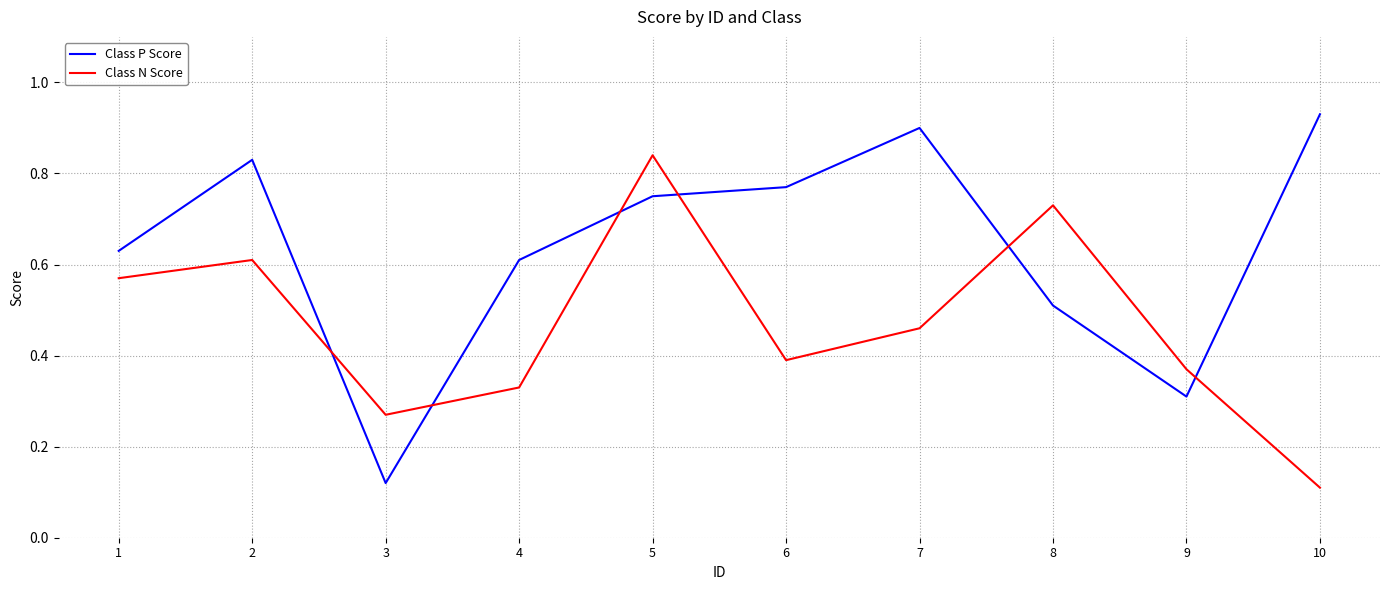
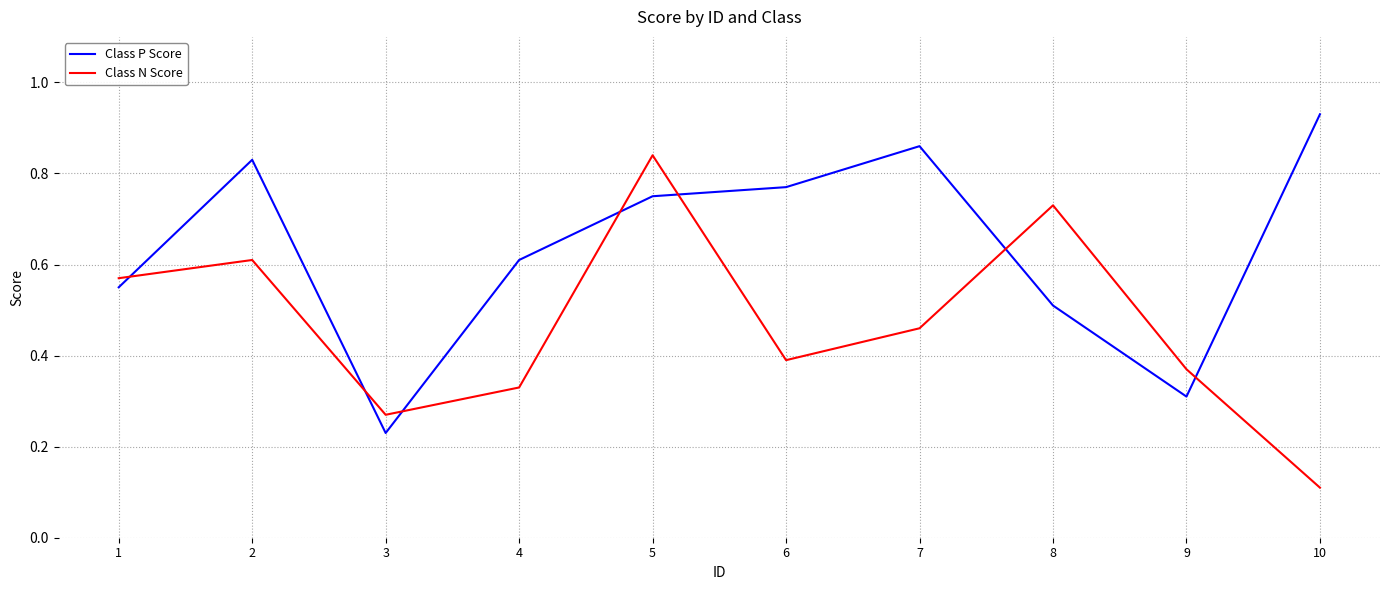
Class P Score, 1: 0.63 -> 0.55
Class P Score, 3: 0.12 -> 0.23
Class P Score, 7: 0.90 -> 0.86
